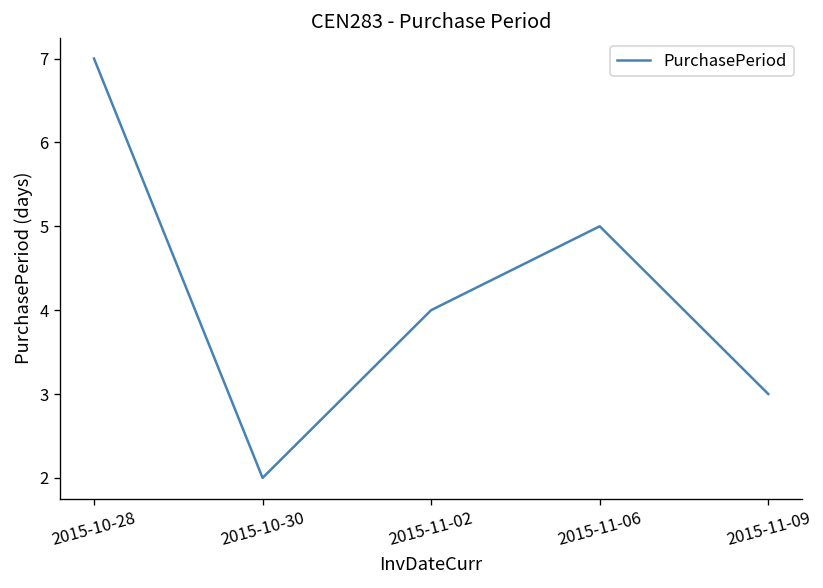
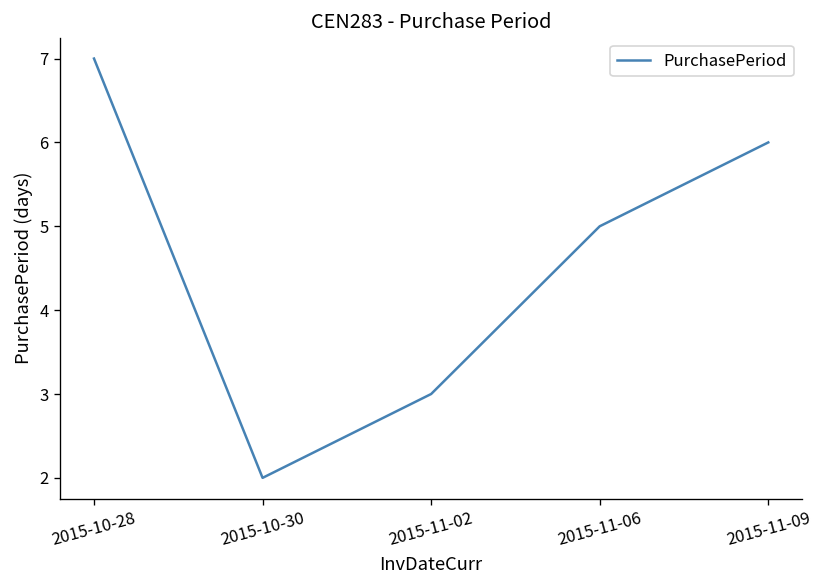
2015-11-02: 4 -> 3
2015-11-09: 3 -> 6
